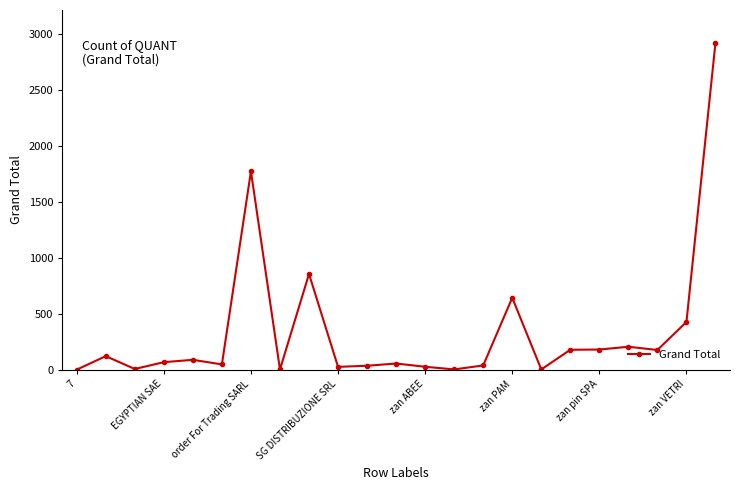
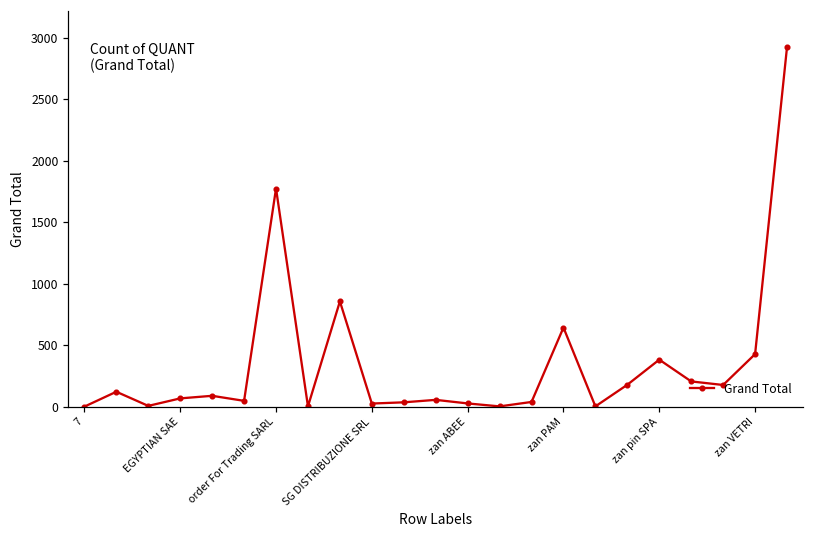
zan pin SPA: 180 -> 380
